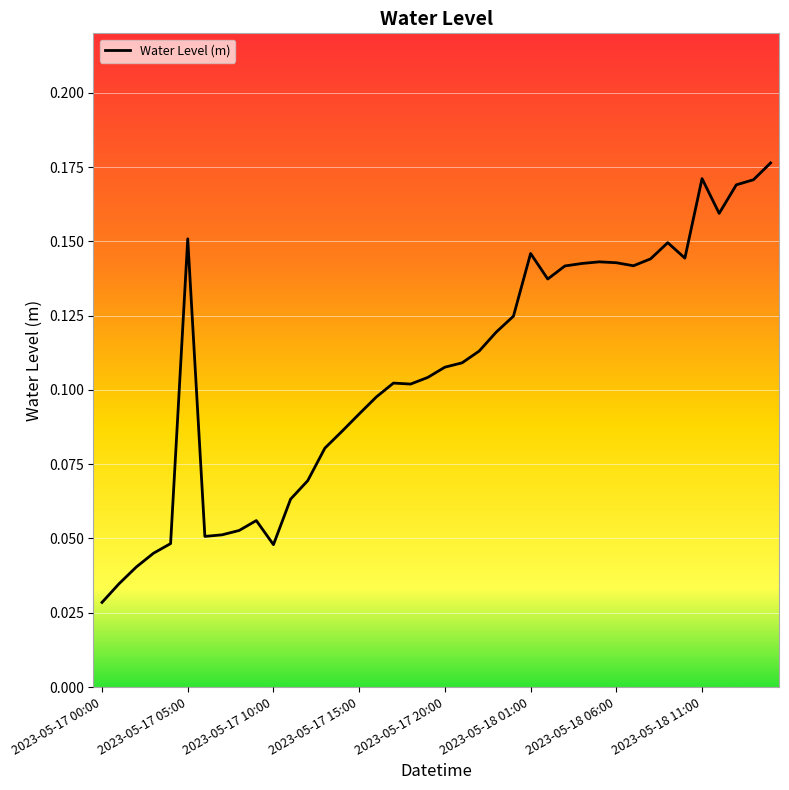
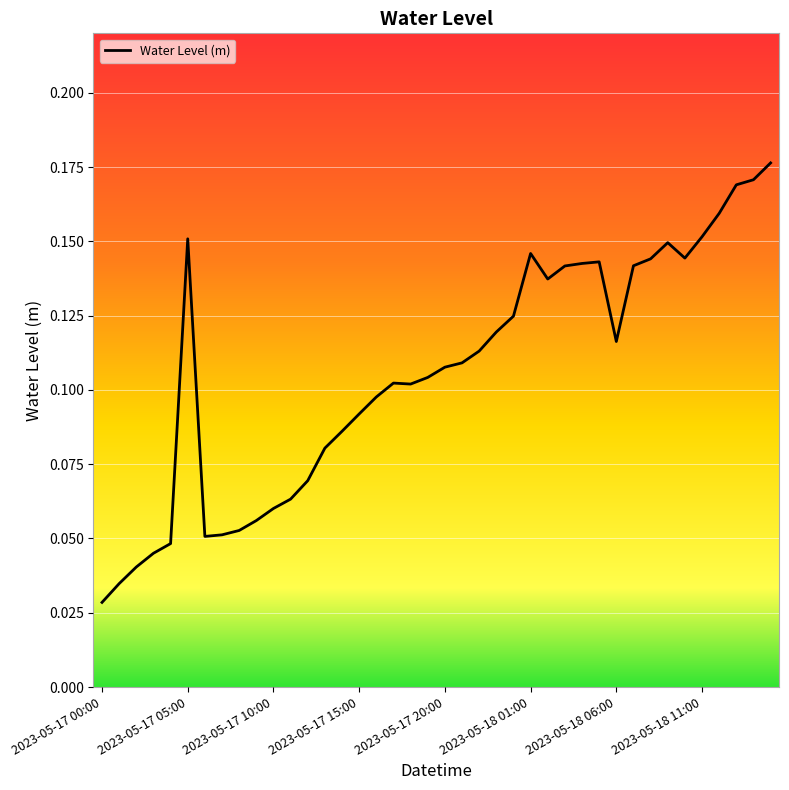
2023-05-17 10:00: 0.048 -> 0.060
2023-05-18 06:00: 0.143 -> 0.116
2023-05-18 11:00: 0.171 -> 0.152
